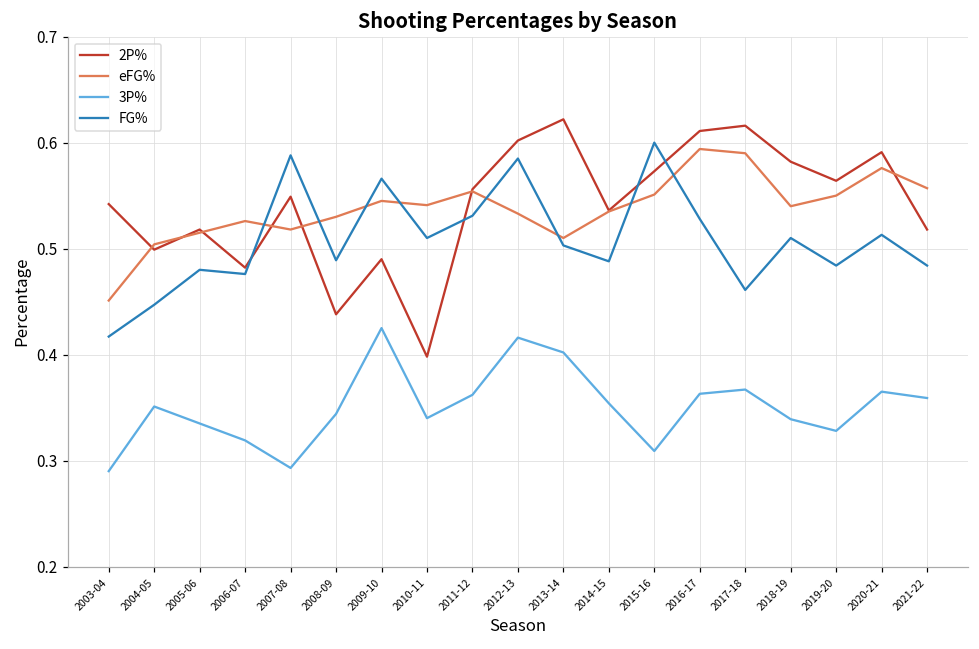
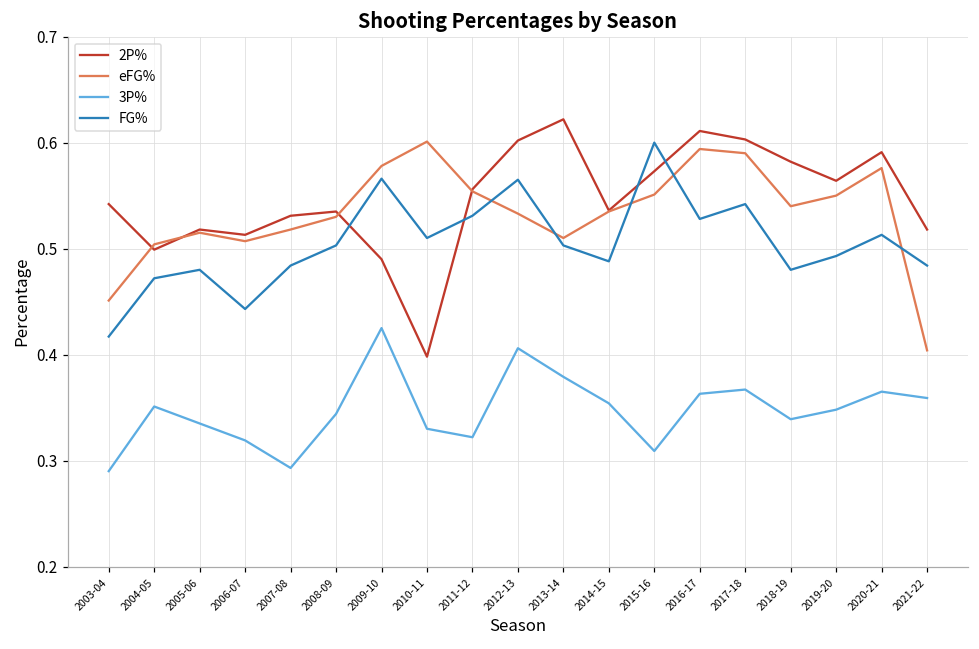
FG%, 2004-05: 0.45 -> 0.47
2P%, 2006-07: 0.48 -> 0.51
eFG%, 2006-07: 0.53 -> 0.51
FG%, 2006-07: 0.48 -> 0.44
2P%, 2007-08: 0.55 -> 0.53
FG%, 2007-08: 0.59 -> 0.48
2P%, 2008-09: 0.44 -> 0.54
FG%, 2008-09: 0.49 -> 0.50
eFG%, 2009-10: 0.55 -> 0.58
eFG%, 2010-11: 0.54 -> 0.60
3P%, 2010-11: 0.34 -> 0.33
3P%, 2011-12: 0.36 -> 0.32
3P%, 2012-13: 0.42 -> 0.41
FG%, 2012-13: 0.59 -> 0.57
3P%, 2013-14: 0.40 -> 0.38
2P%, 2017-18: 0.62 -> 0.60
FG%, 2017-18: 0.46 -> 0.54
FG%, 2018-19: 0.51 -> 0.48
3P%, 2019-20: 0.33 -> 0.35
FG%, 2019-20: 0.48 -> 0.49
eFG%, 2021-22: 0.56 -> 0.40
